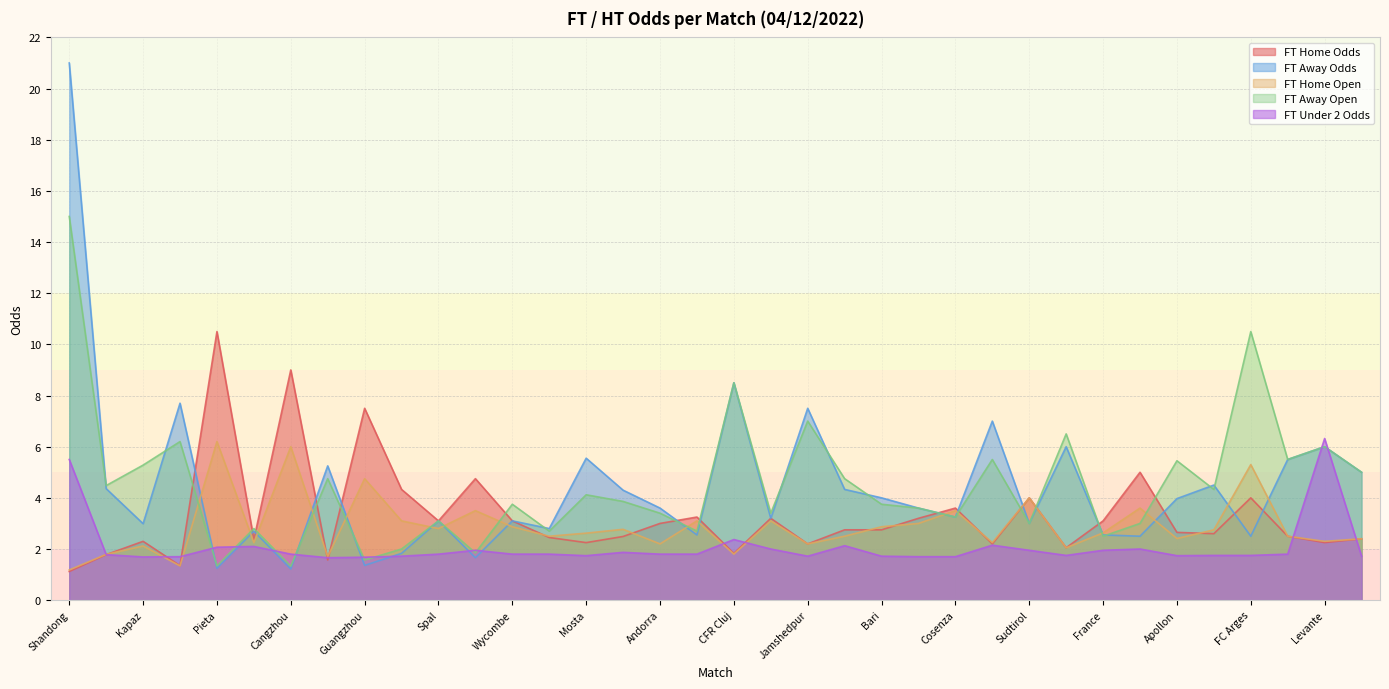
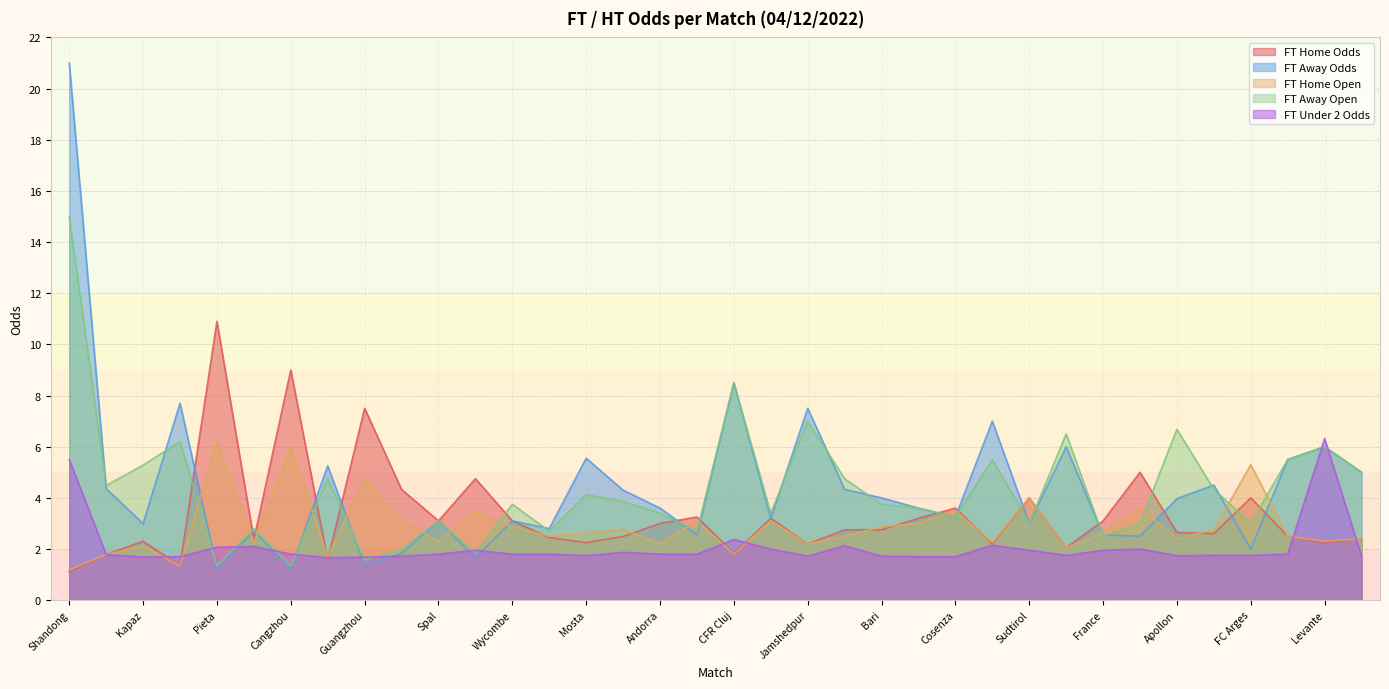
FT Home Odds, Pieta: 10.5 -> 10.9
FT Home Open, Spal: 2.8 -> 2.3
FT Away Open, Apollon: 5.5 -> 6.7
FT Away Odds, FC Arges: 2.5 -> 2.0
FT Away Open, FC Arges: 10.5 -> 3.0
